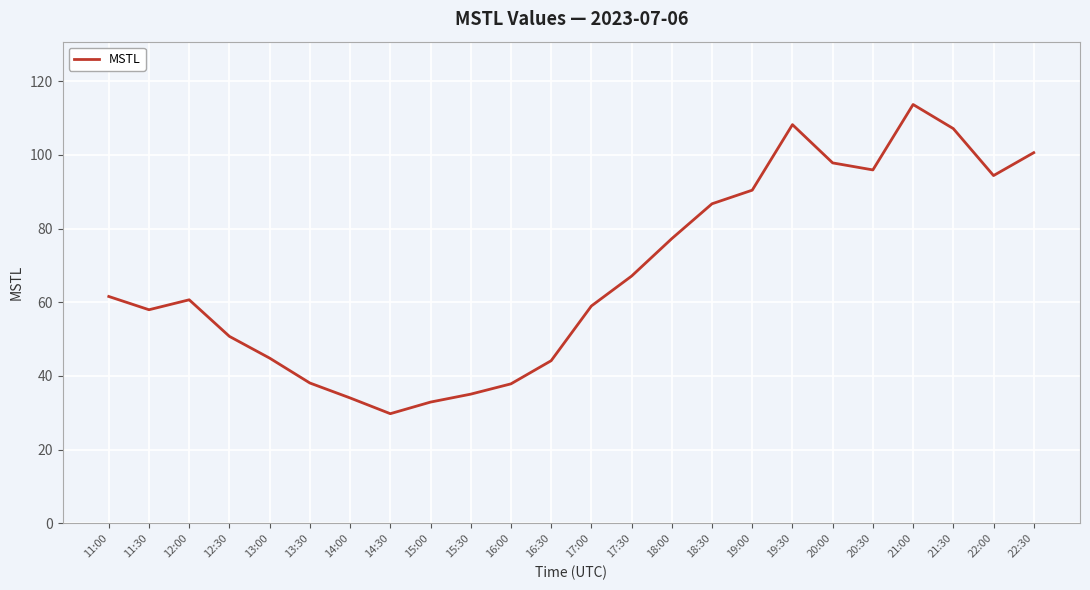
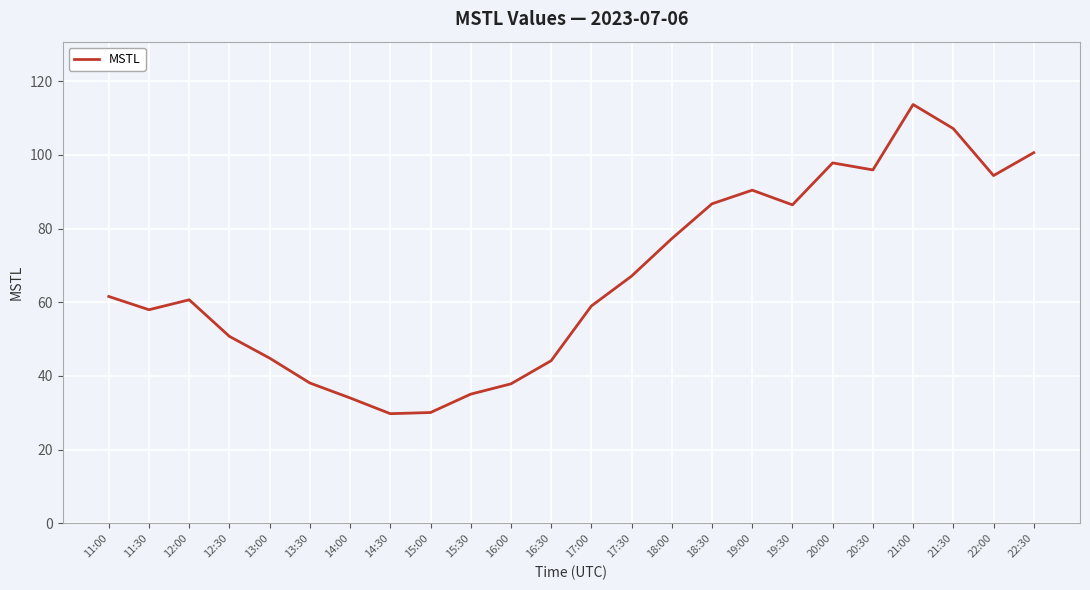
15:00: 33 -> 30
19:30: 108 -> 86
